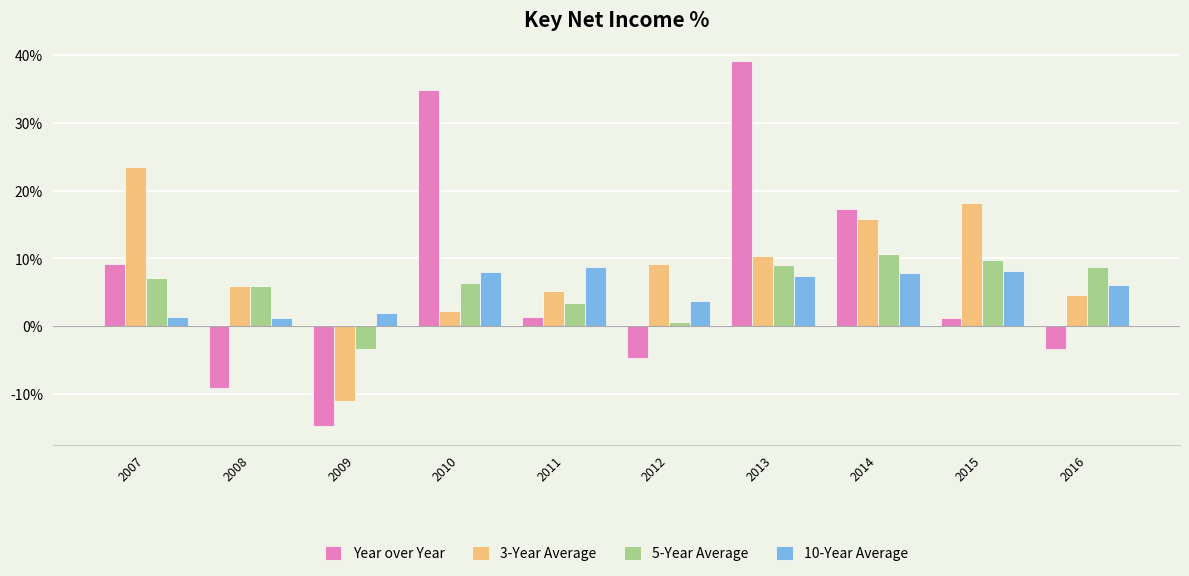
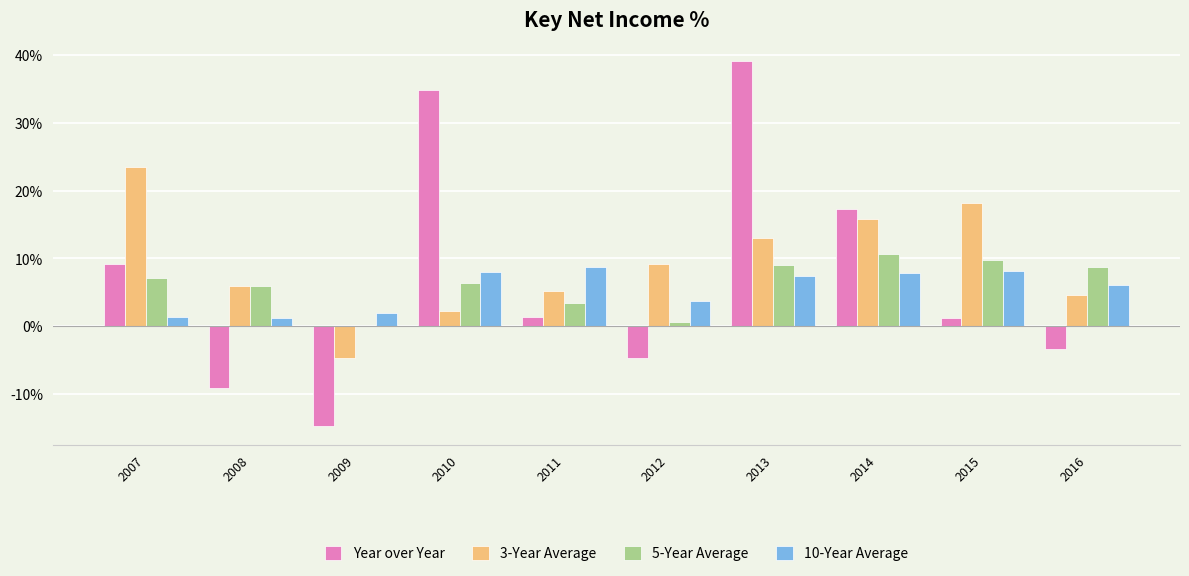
3-Year Average, 2009: -11% -> -5%
5-Year Average, 2009: -3% -> 0%
3-Year Average, 2013: 10% -> 13%
